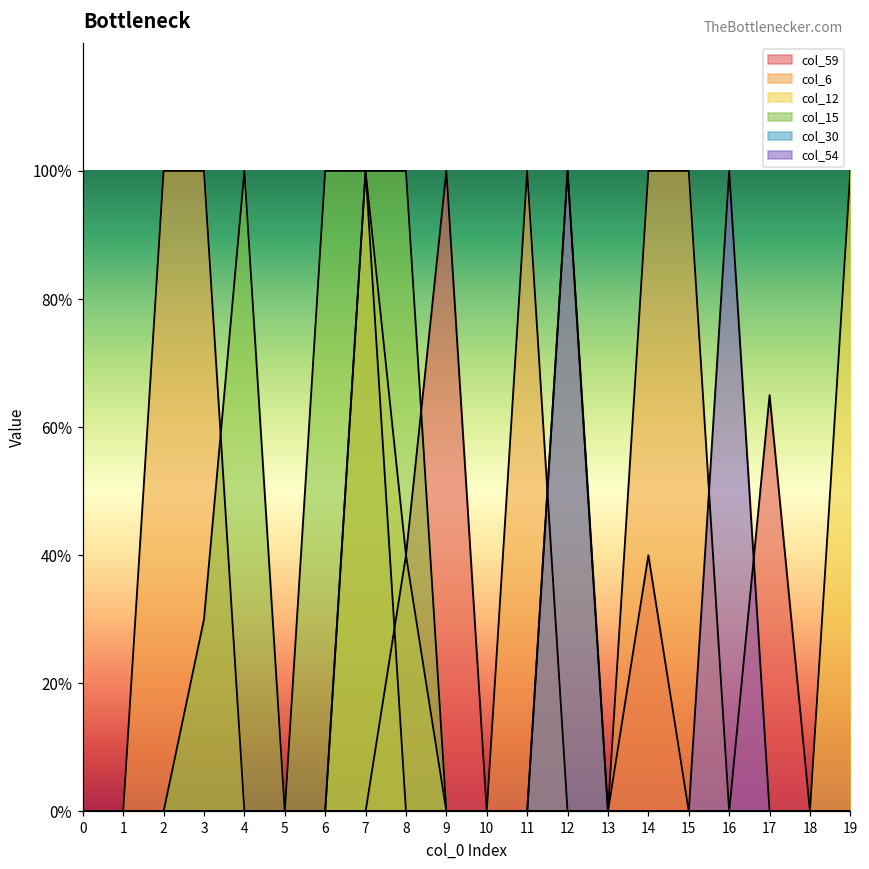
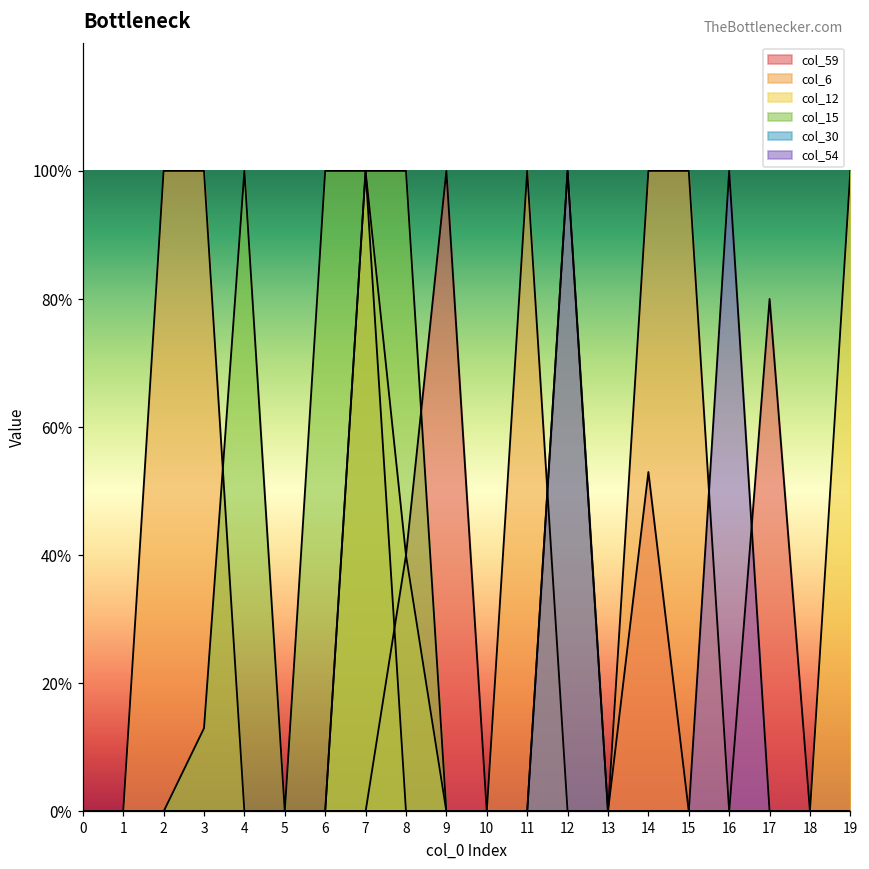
col_15, 3: 30% -> 13%
col_59, 14: 40% -> 53%
col_59, 17: 65% -> 80%
